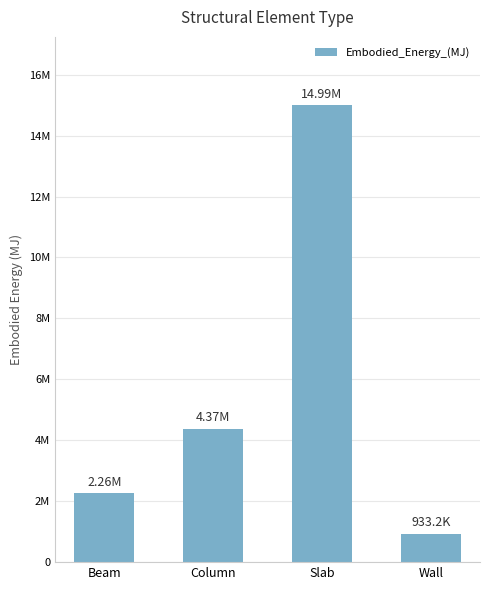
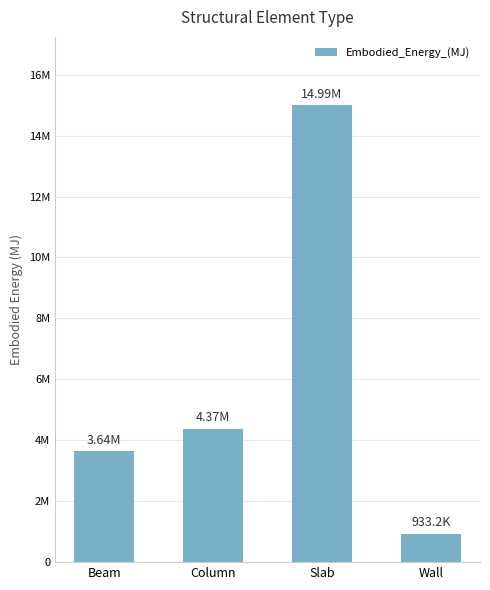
Beam: 2.26M -> 3.64M
